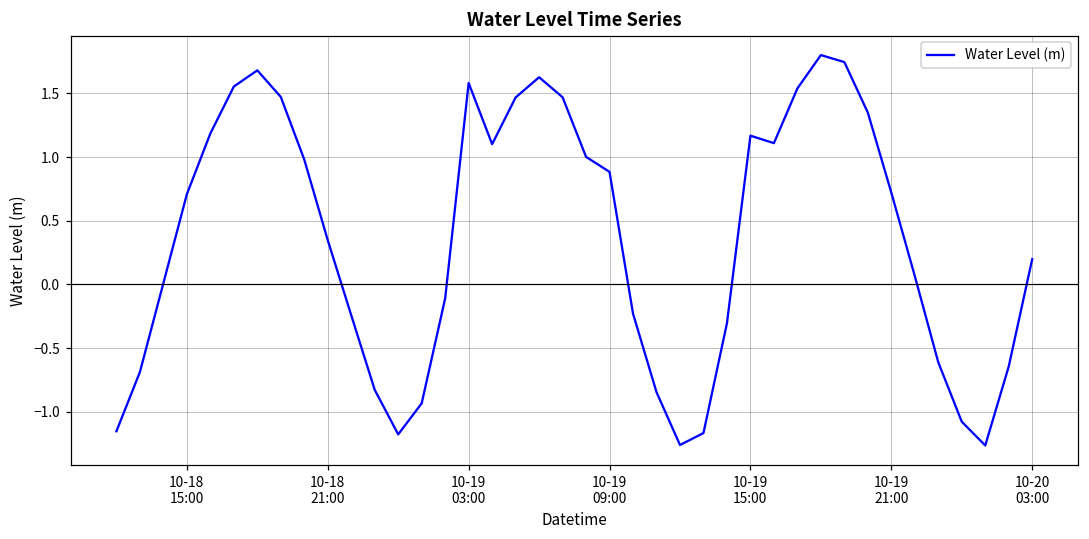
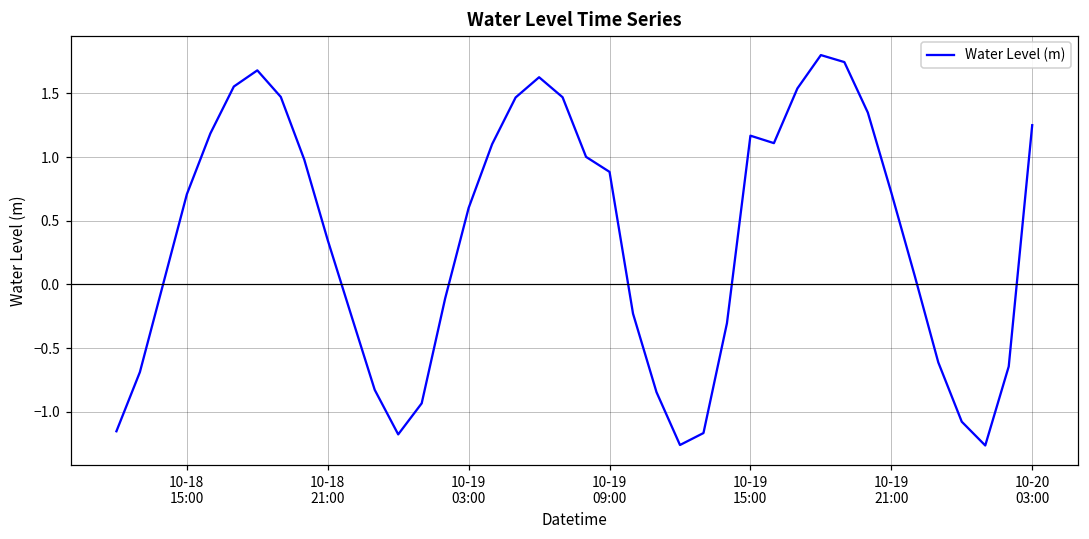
10-19 03:00: 1.58 -> 0.60
10-20 03:00: 0.20 -> 1.25
